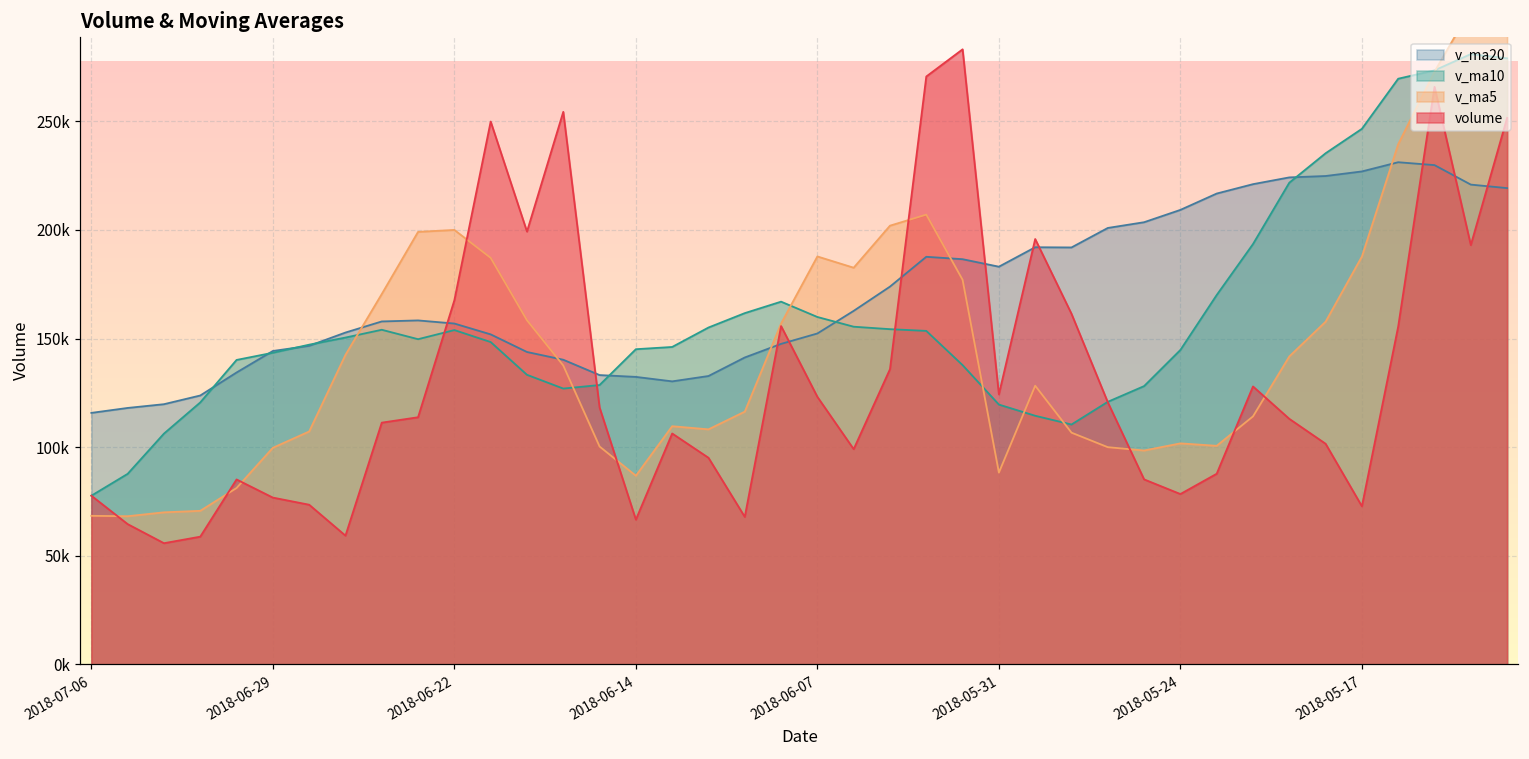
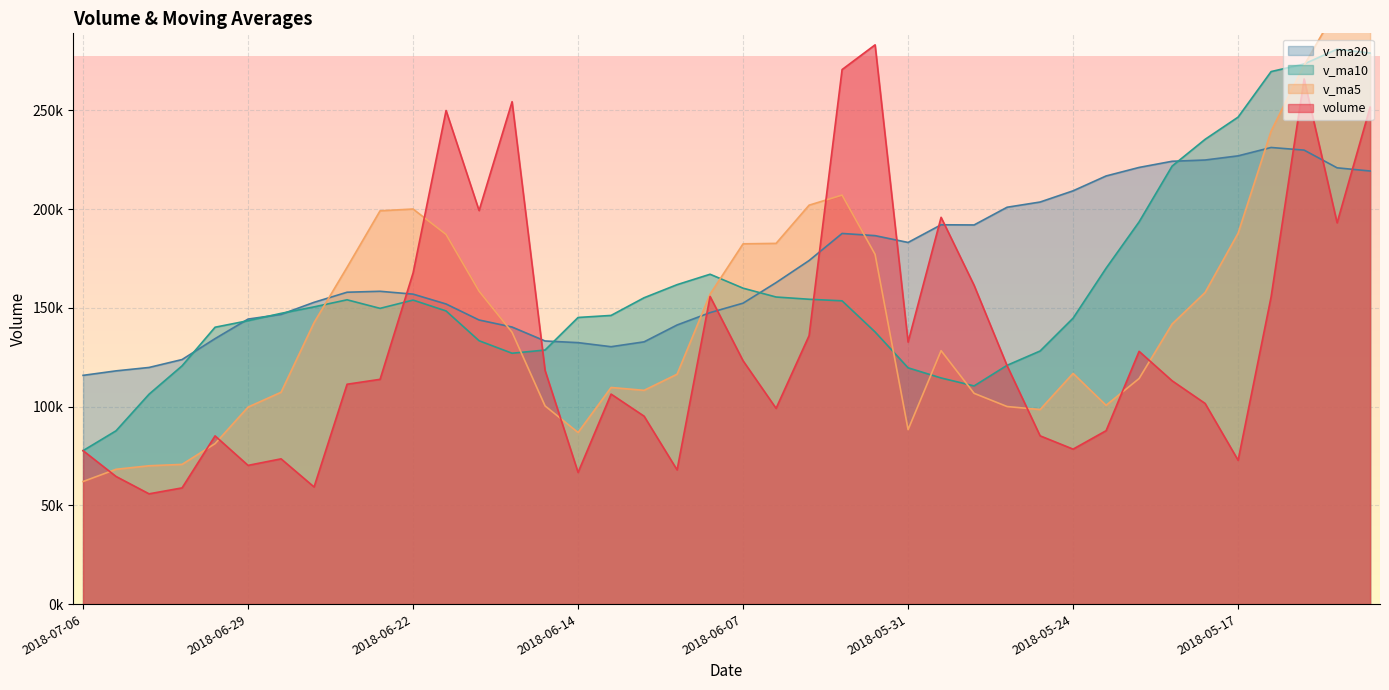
v_ma5, 2018-07-06: 68000 -> 62000
volume, 2018-06-29: 77000 -> 70000
v_ma5, 2018-06-07: 188000 -> 182000
volume, 2018-05-31: 124000 -> 133000
v_ma5, 2018-05-24: 102000 -> 117000
